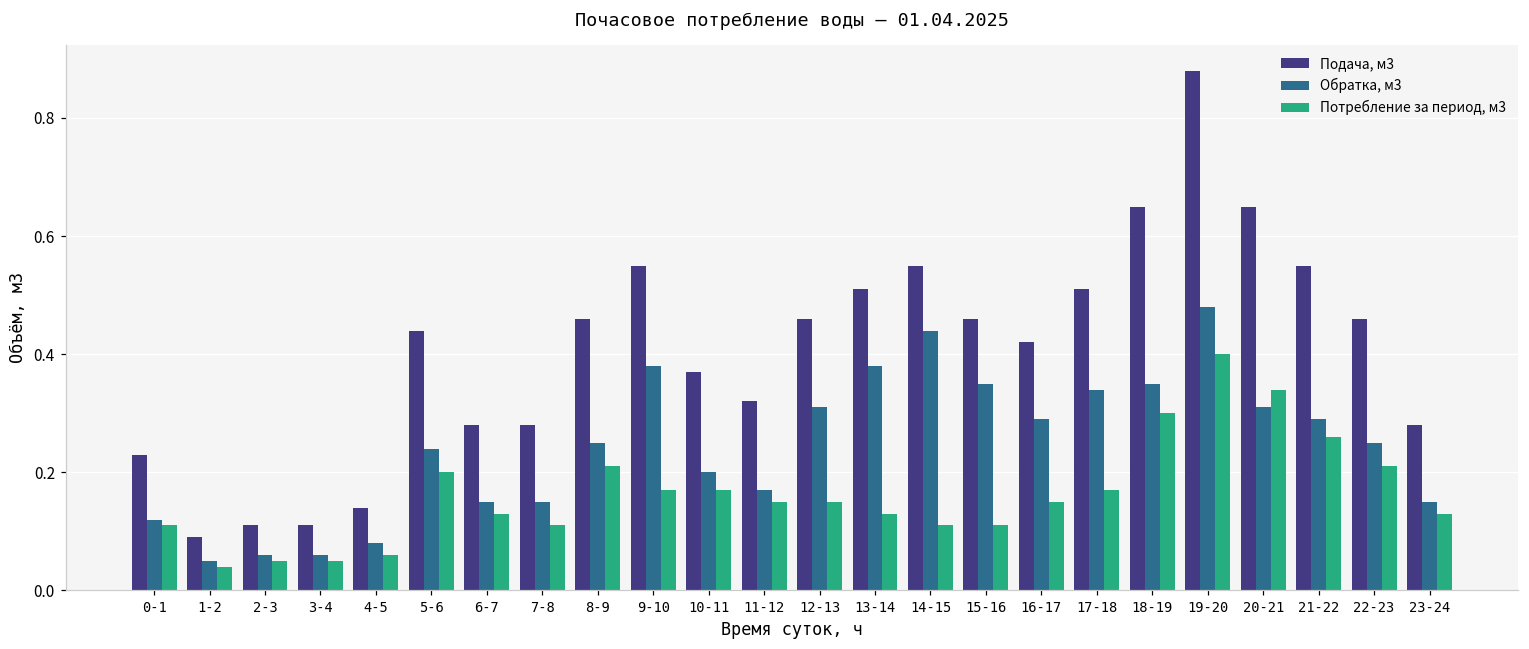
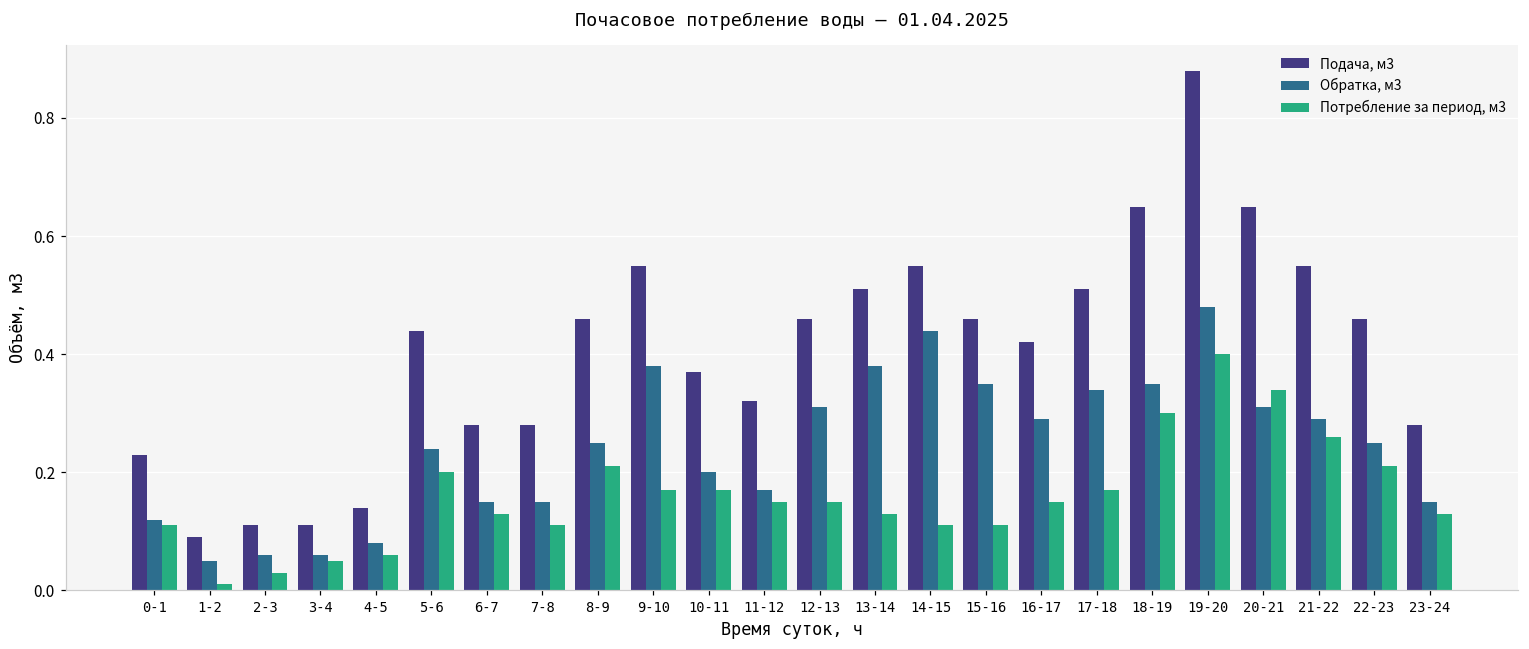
Потребление за период, м3, 1-2: 0.04 -> 0.01
Потребление за период, м3, 2-3: 0.05 -> 0.03
